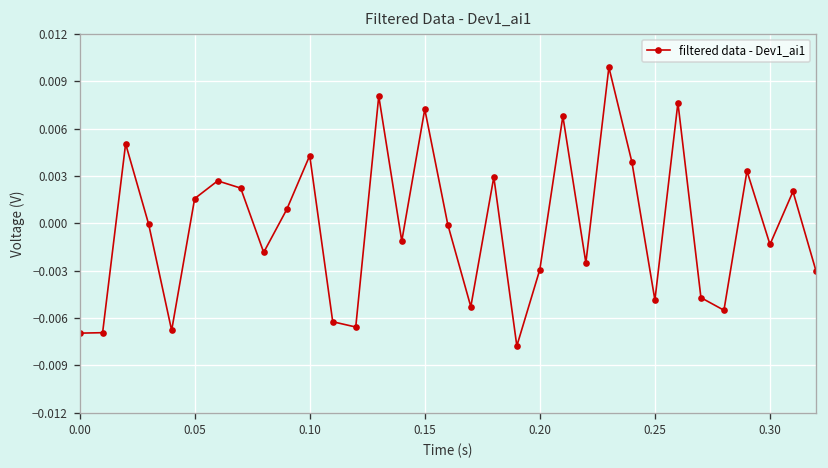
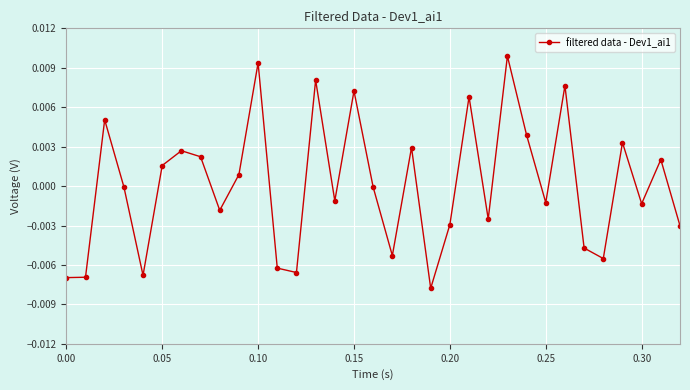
0.10: 0.0043 -> 0.0094
0.25: -0.0049 -> -0.0013
